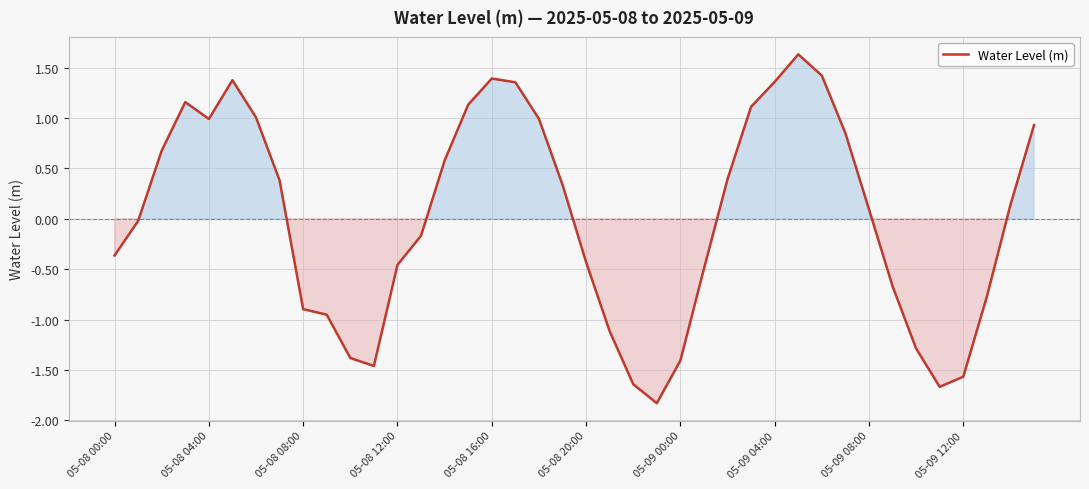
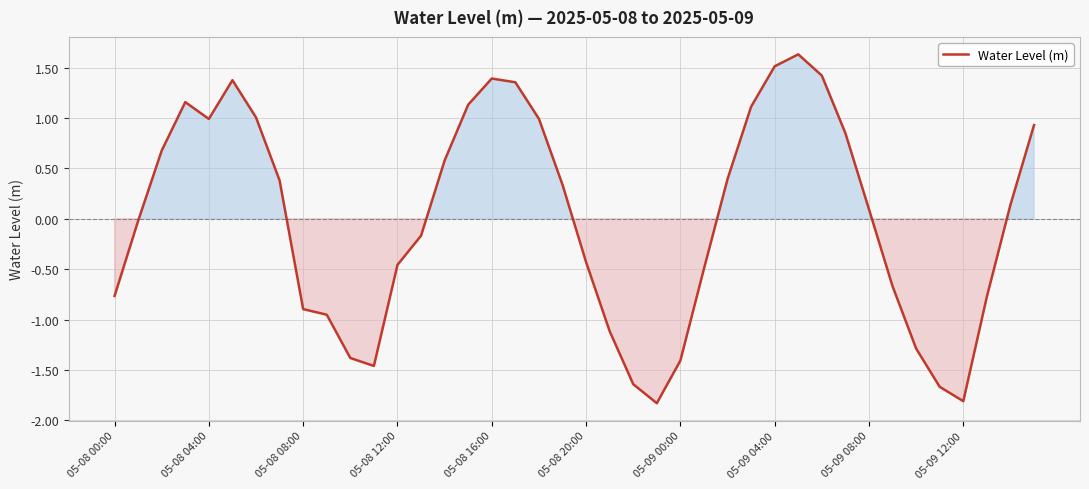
05-08 00:00: -0.36 -> -0.77
05-09 04:00: 1.36 -> 1.51
05-09 12:00: -1.57 -> -1.81
